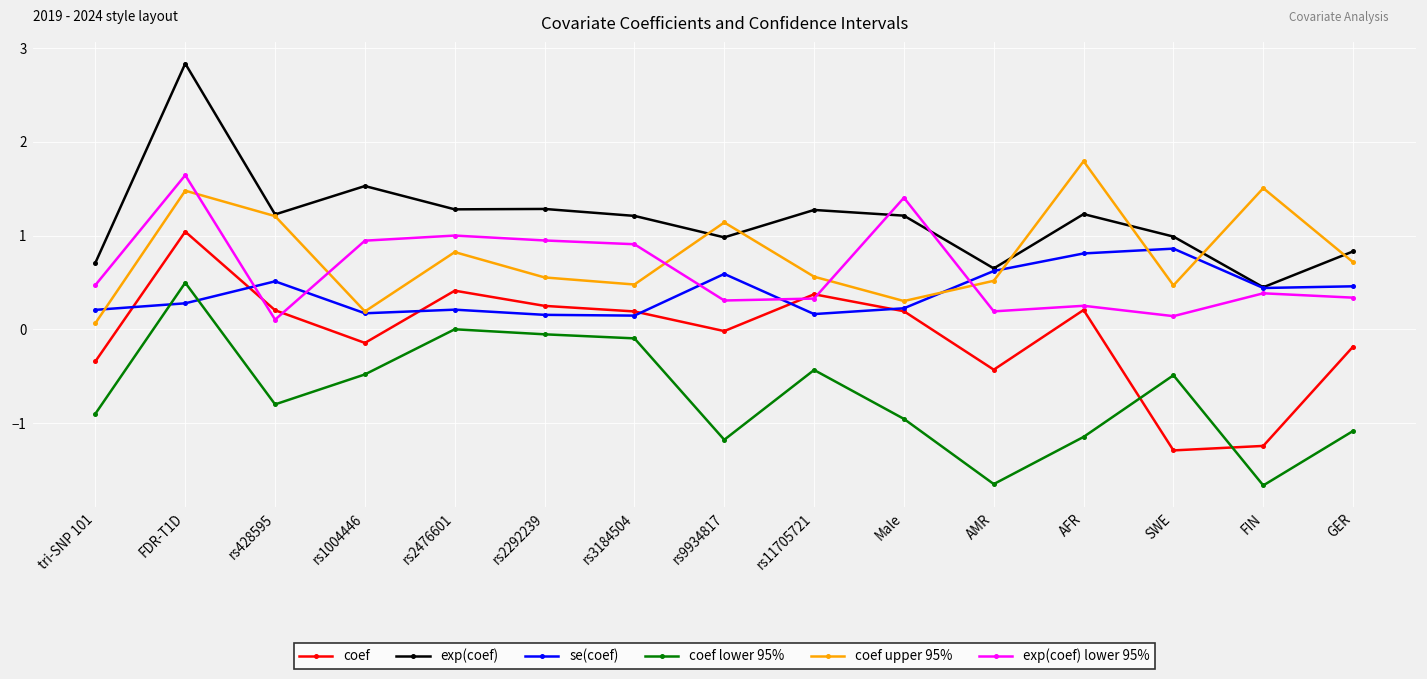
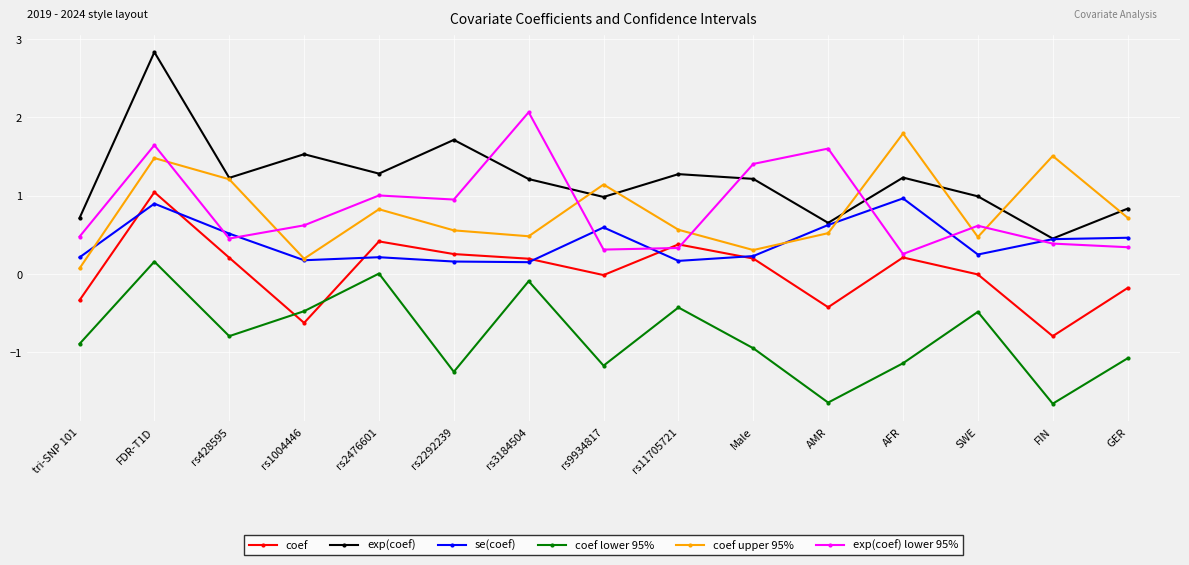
se(coef), FDR-T1D: 0.3 -> 0.9
coef lower 95%, FDR-T1D: 0.5 -> 0.2
exp(coef) lower 95%, rs428595: 0.1 -> 0.4
coef, rs1004446: -0.1 -> -0.6
exp(coef) lower 95%, rs1004446: 0.9 -> 0.6
exp(coef), rs2292239: 1.3 -> 1.7
coef lower 95%, rs2292239: -0.1 -> -1.3
exp(coef) lower 95%, rs3184504: 0.9 -> 2.1
exp(coef) lower 95%, AMR: 0.2 -> 1.6
se(coef), AFR: 0.8 -> 1.0
coef, SWE: -1.3 -> 0.0
se(coef), SWE: 0.9 -> 0.2
exp(coef) lower 95%, SWE: 0.1 -> 0.6
coef, FIN: -1.2 -> -0.8
